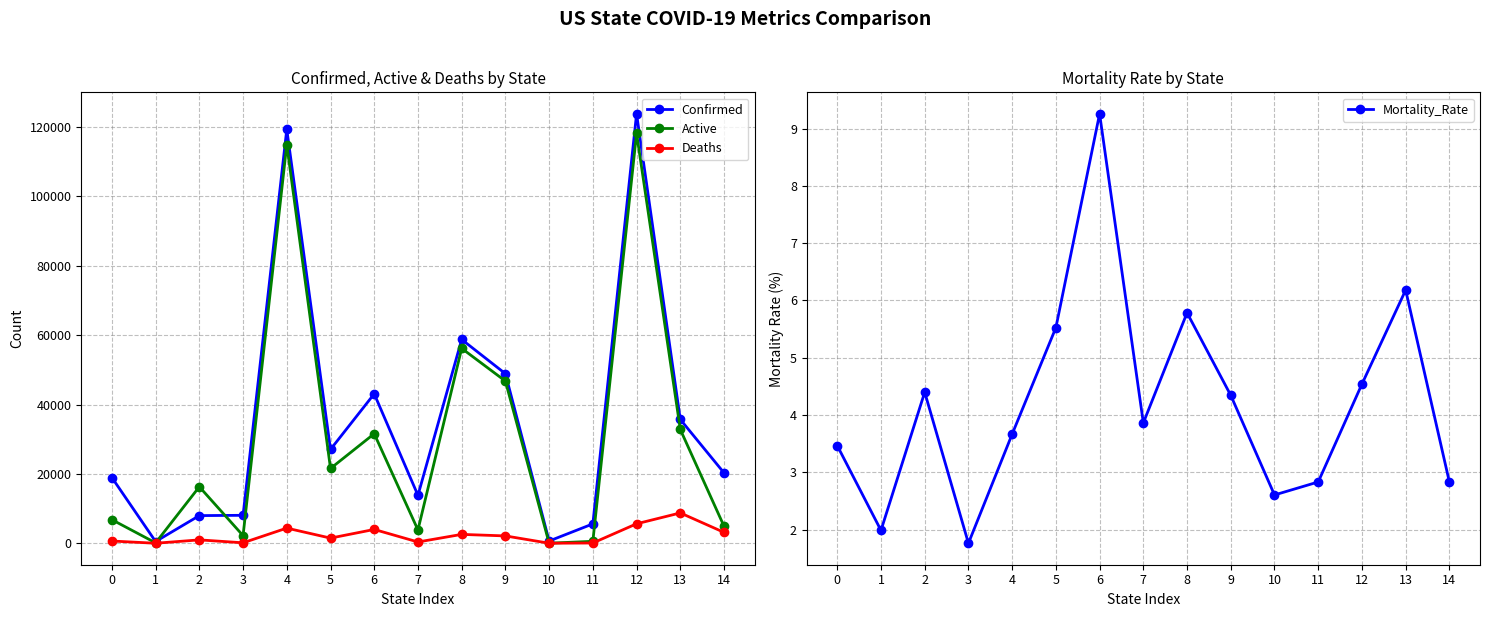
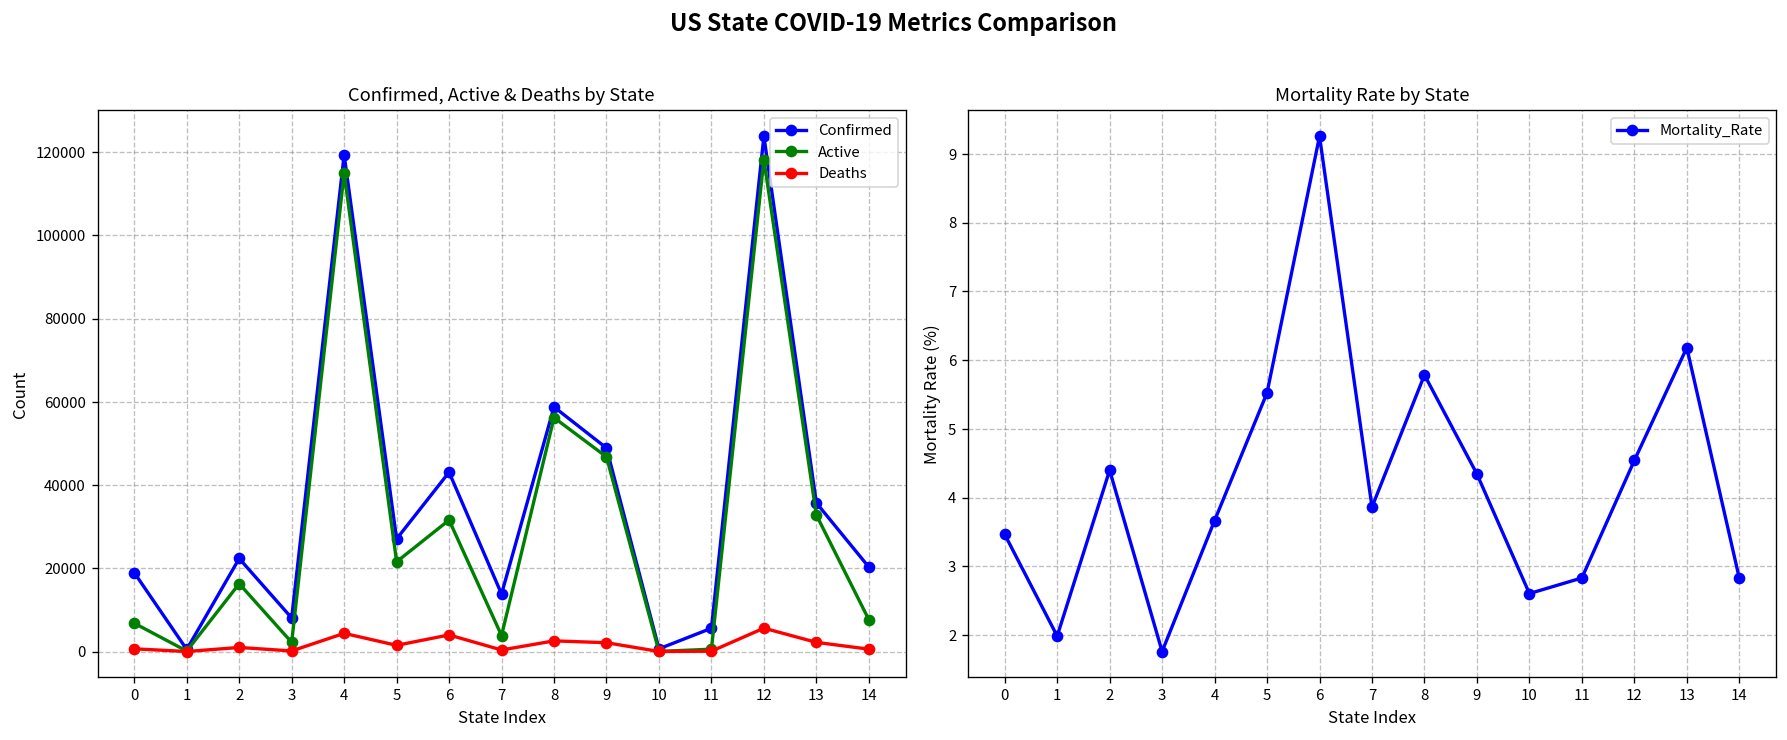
Confirmed, Active & Deaths by State, Confirmed, 2: 8000 -> 22000
Confirmed, Active & Deaths by State, Deaths, 13: 9000 -> 2000
Confirmed, Active & Deaths by State, Active, 14: 5000 -> 8000
Confirmed, Active & Deaths by State, Deaths, 14: 3000 -> 1000
